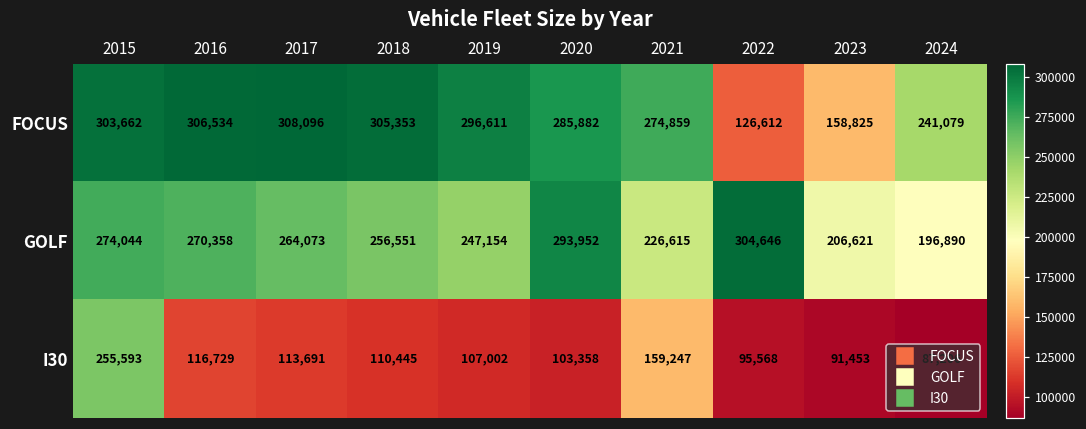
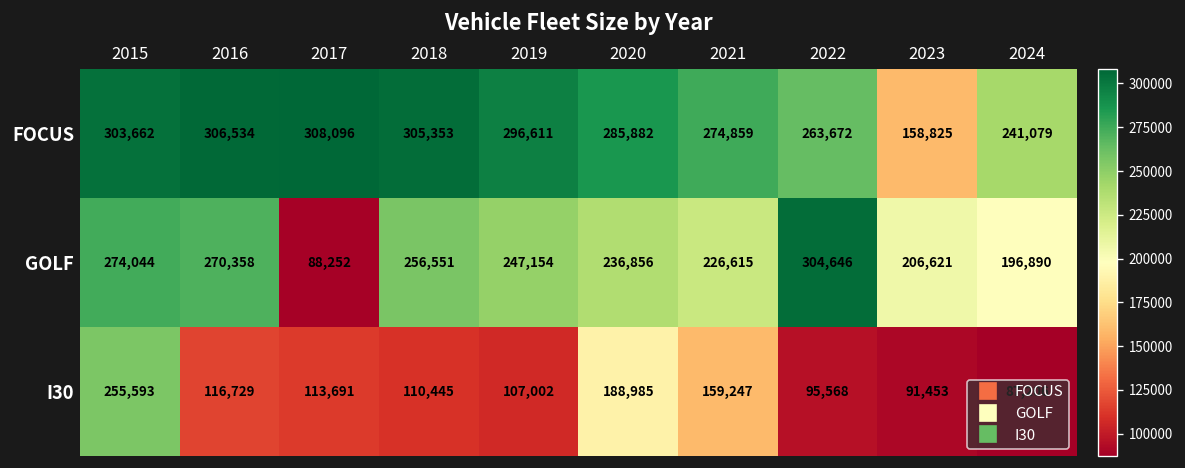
FOCUS, 2022: 126,612 -> 263,672
GOLF, 2017: 264,073 -> 88,252
GOLF, 2020: 293,952 -> 236,856
I30, 2020: 103,358 -> 188,985
